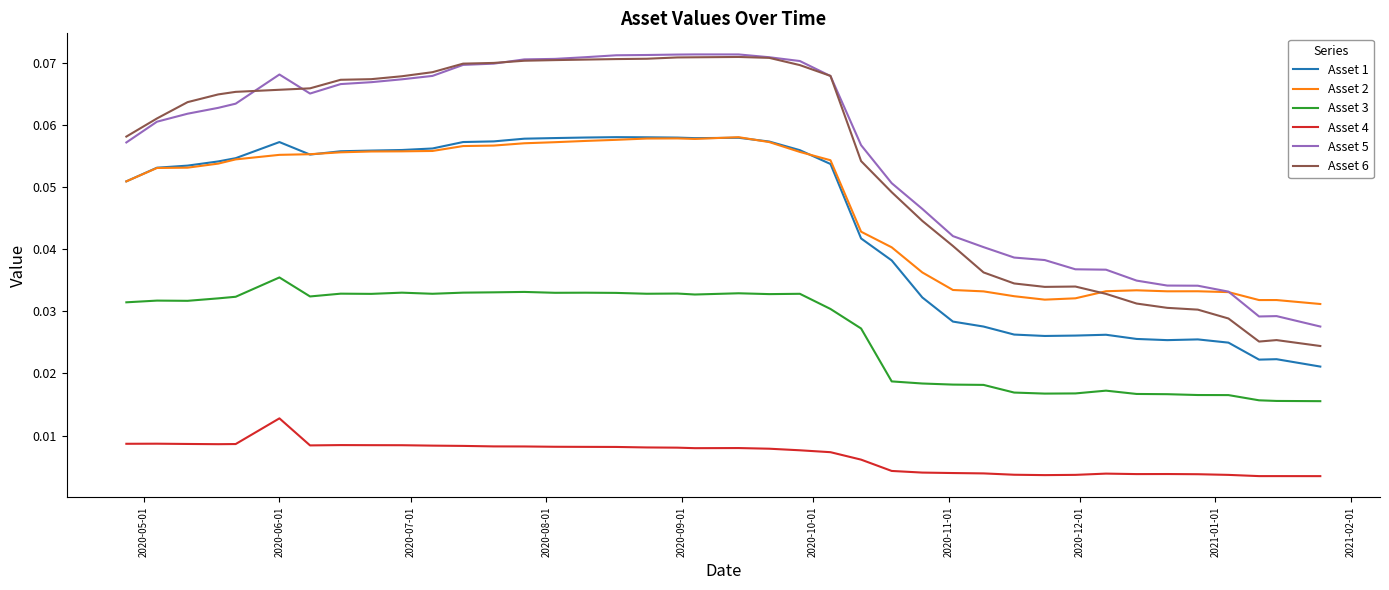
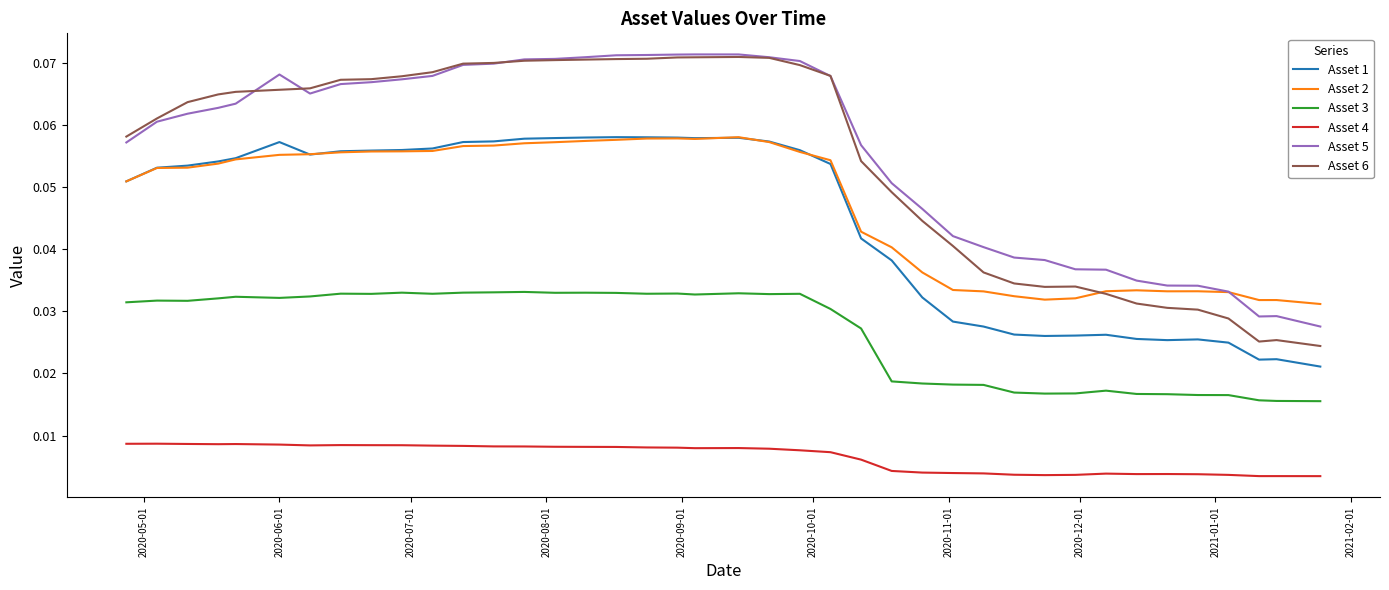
Asset 3, 2020-06-01: 0.035 -> 0.032
Asset 4, 2020-06-01: 0.013 -> 0.009
